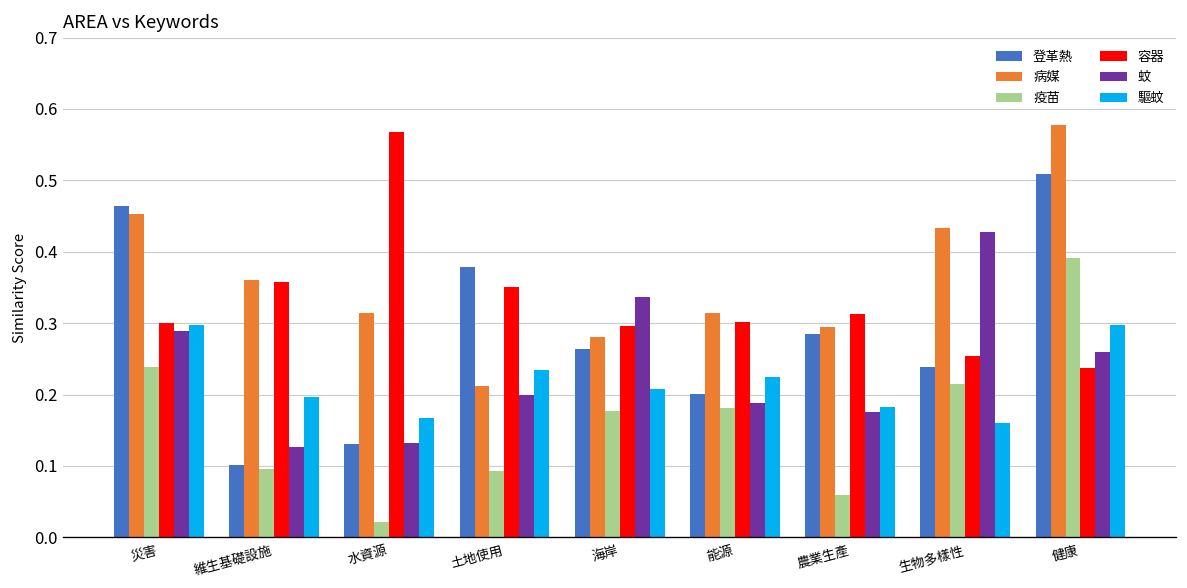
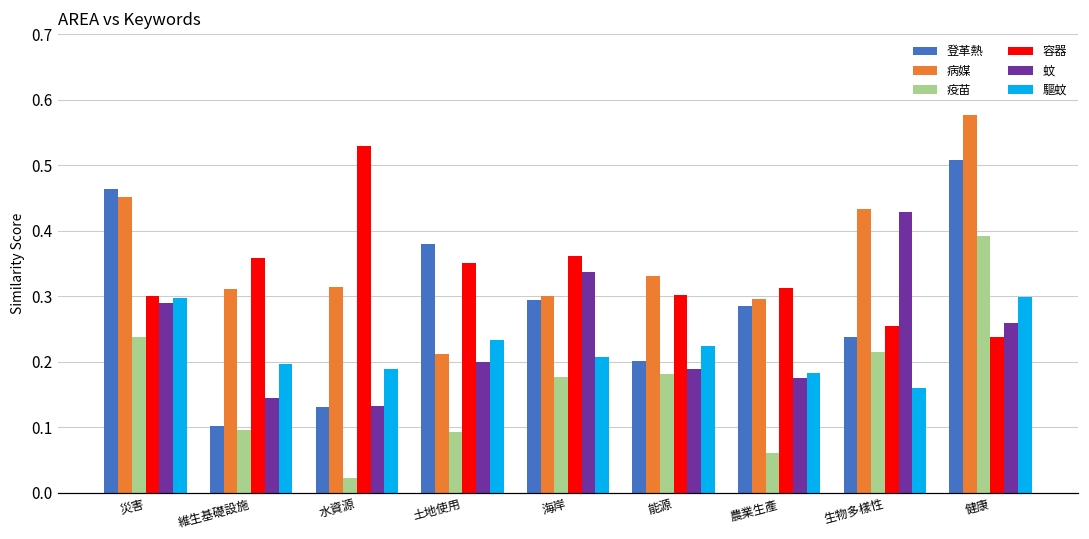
病媒, 維生基礎設施: 0.36 -> 0.31
蚊, 維生基礎設施: 0.13 -> 0.14
容器, 水資源: 0.57 -> 0.53
驅蚊, 水資源: 0.17 -> 0.19
登革熱, 海岸: 0.26 -> 0.29
病媒, 海岸: 0.28 -> 0.30
容器, 海岸: 0.30 -> 0.36
病媒, 能源: 0.31 -> 0.33
